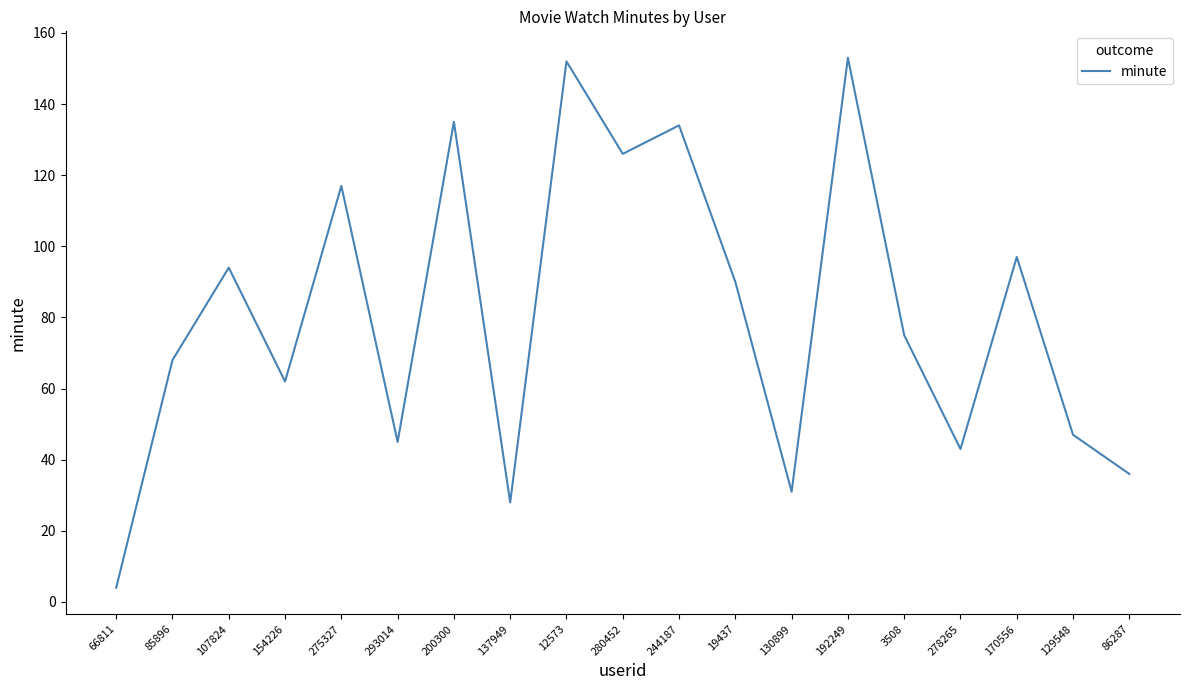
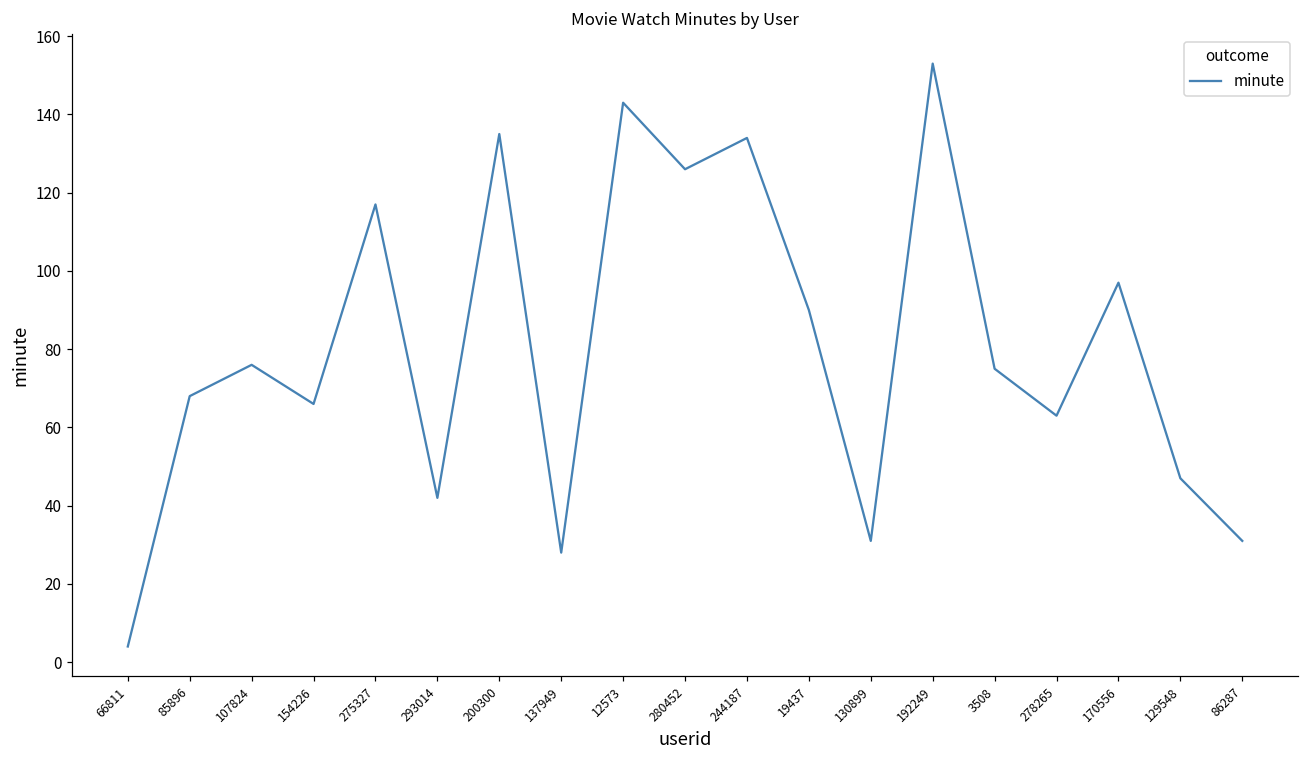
107824: 94 -> 76
154226: 62 -> 66
293014: 45 -> 42
12573: 152 -> 143
278265: 43 -> 63
86287: 36 -> 31
